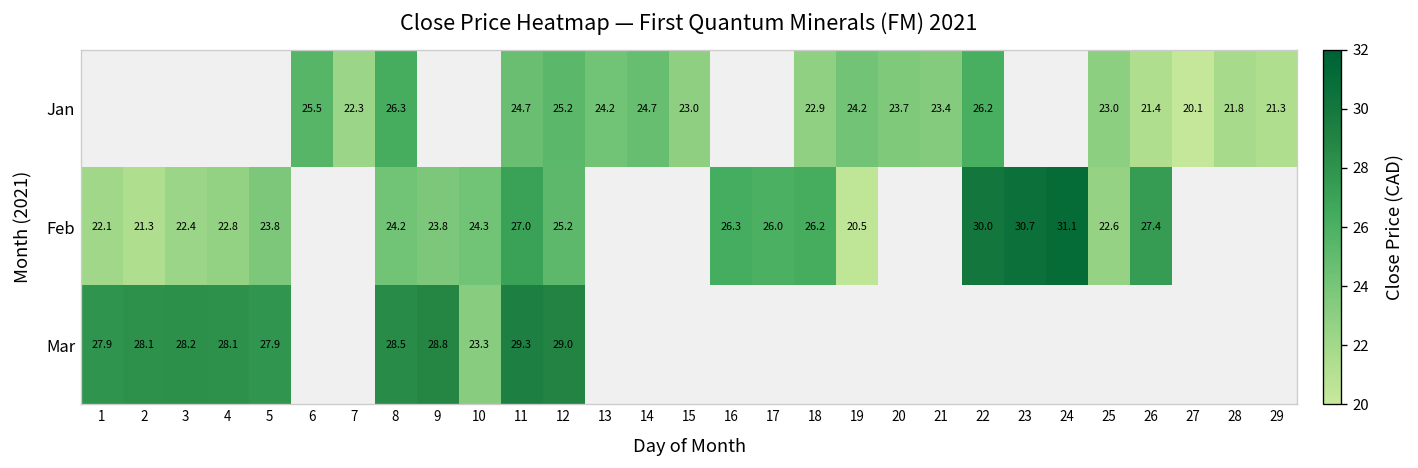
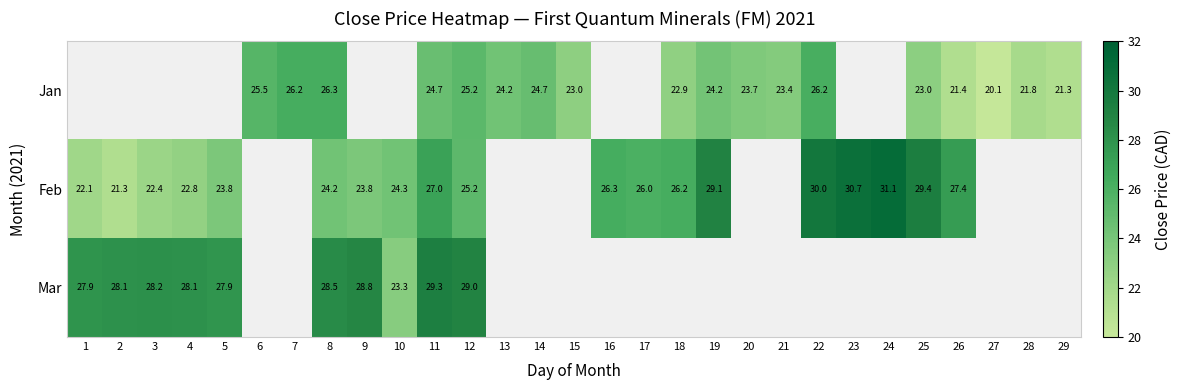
Jan, 7: 22.3 -> 26.2
Feb, 19: 20.5 -> 29.1
Feb, 25: 22.6 -> 29.4
